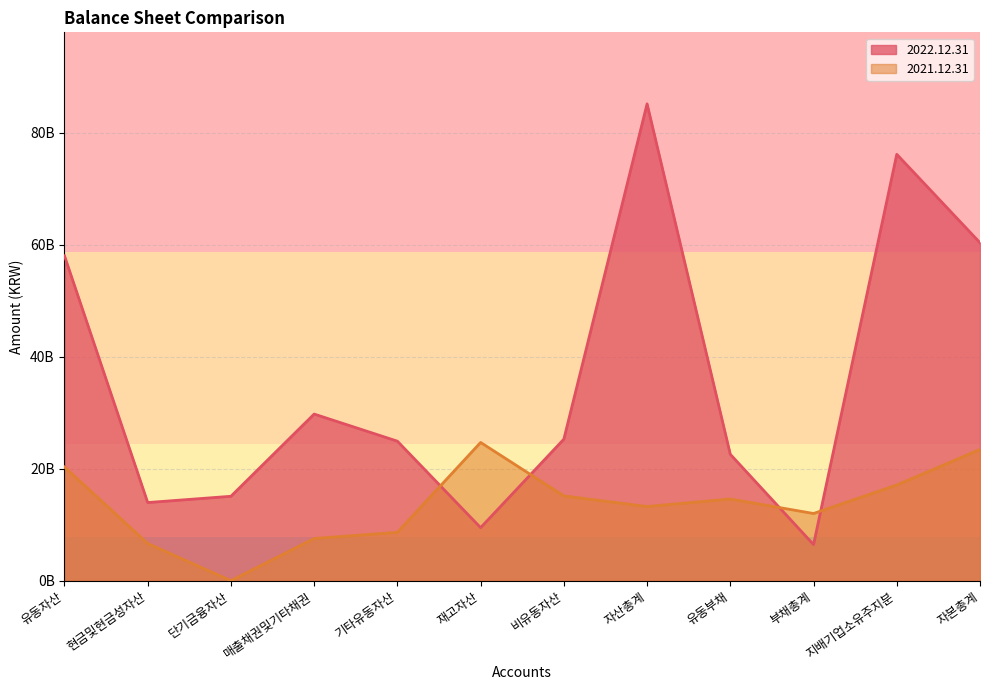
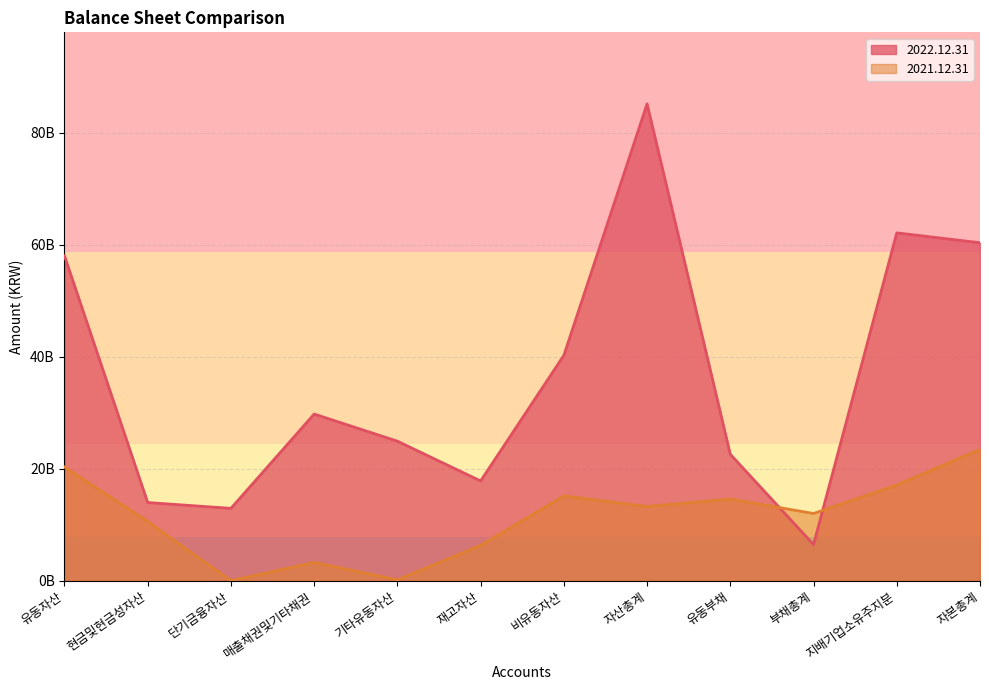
2021.12.31, 현금및현금성자산: 7000000000 -> 11000000000
2022.12.31, 단기금융자산: 15000000000 -> 13000000000
2021.12.31, 매출채권및기타채권: 8000000000 -> 3000000000
2021.12.31, 기타유동자산: 9000000000 -> 0
2022.12.31, 재고자산: 9000000000 -> 18000000000
2021.12.31, 재고자산: 25000000000 -> 6000000000
2022.12.31, 비유동자산: 25000000000 -> 40000000000
2022.12.31, 지배기업소유주지분: 76000000000 -> 62000000000
